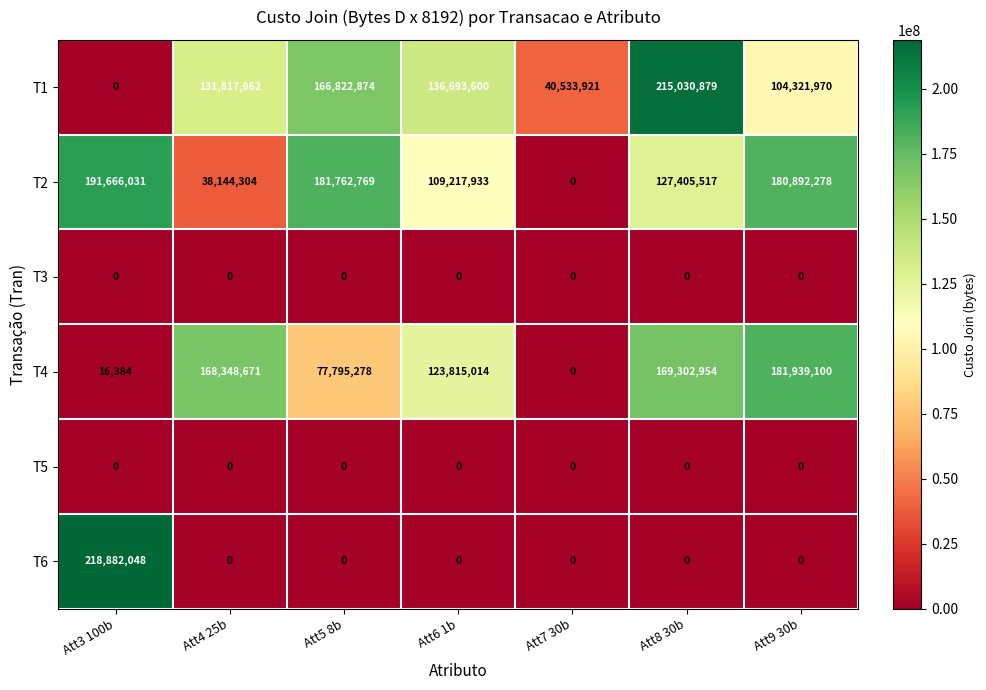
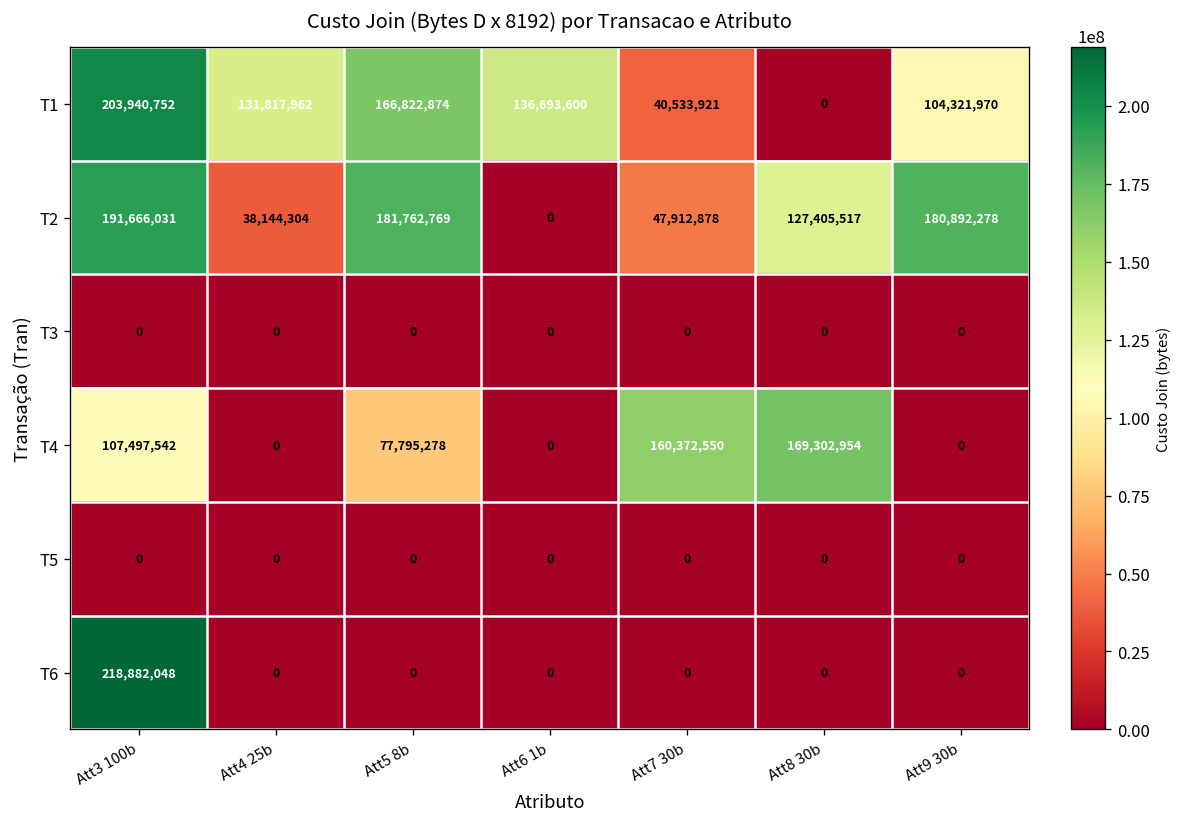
T1, Att3 100b: 0 -> 203,940,752
T1, Att8 30b: 215,030,879 -> 0
T2, Att6 1b: 109,217,933 -> 0
T2, Att7 30b: 0 -> 47,912,878
T4, Att3 100b: 16,384 -> 107,497,542
T4, Att4 25b: 168,348,671 -> 0
T4, Att6 1b: 123,815,014 -> 0
T4, Att7 30b: 0 -> 160,372,550
T4, Att9 30b: 181,939,100 -> 0
